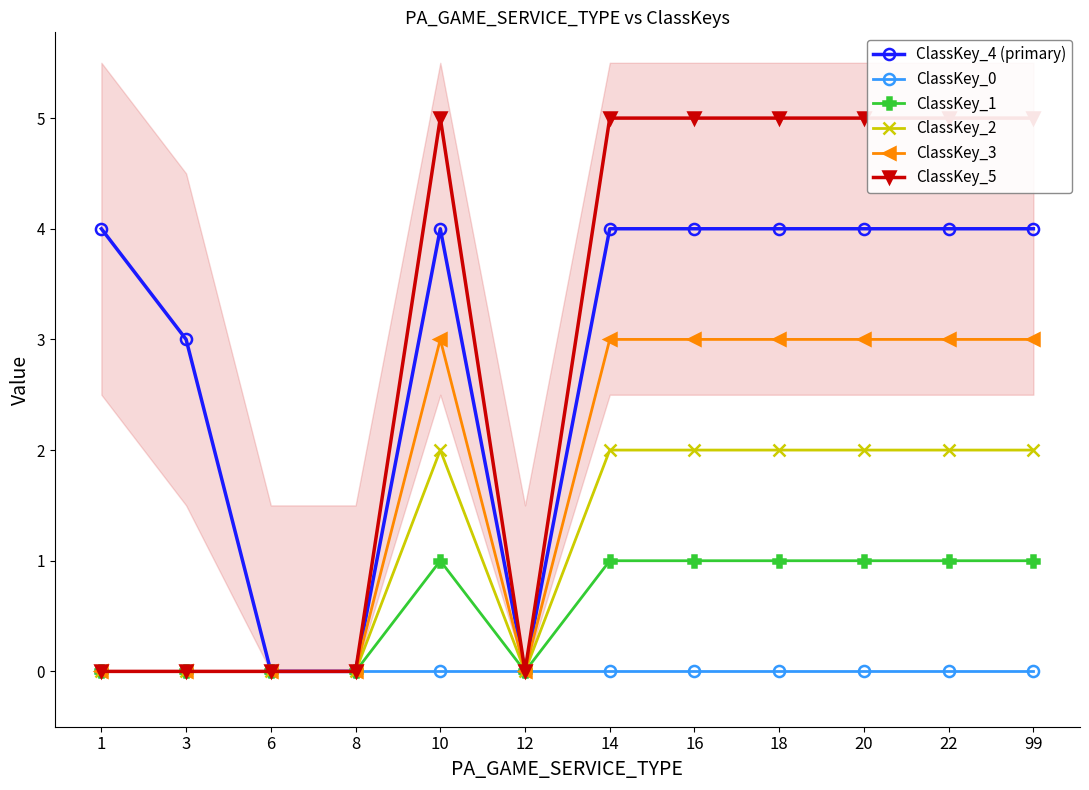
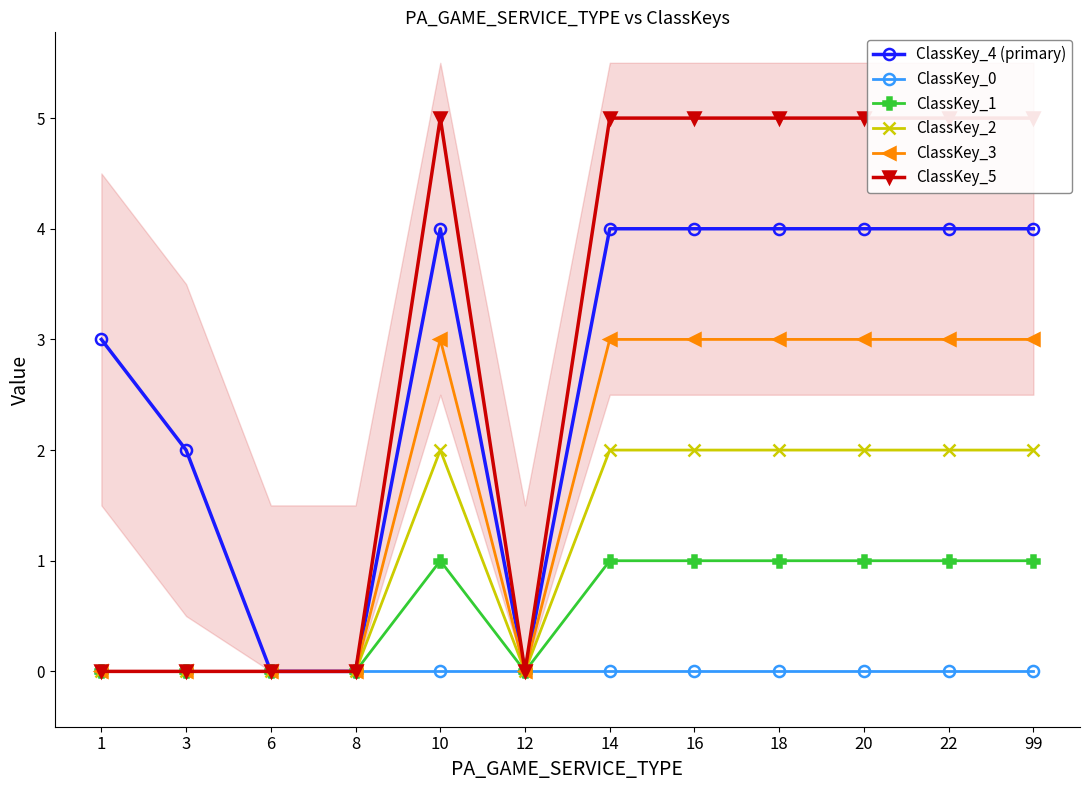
ClassKey_4 (primary), 1: 4 -> 3
ClassKey_4 (primary), 3: 3 -> 2
